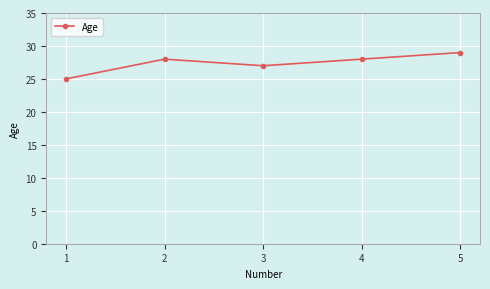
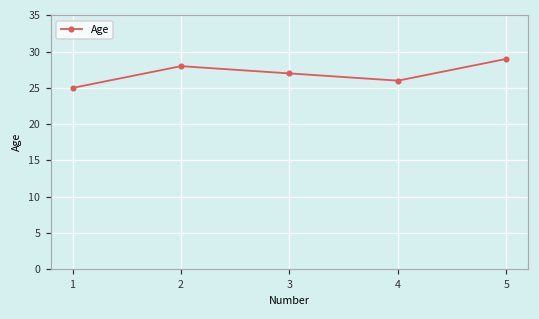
4: 28 -> 26
